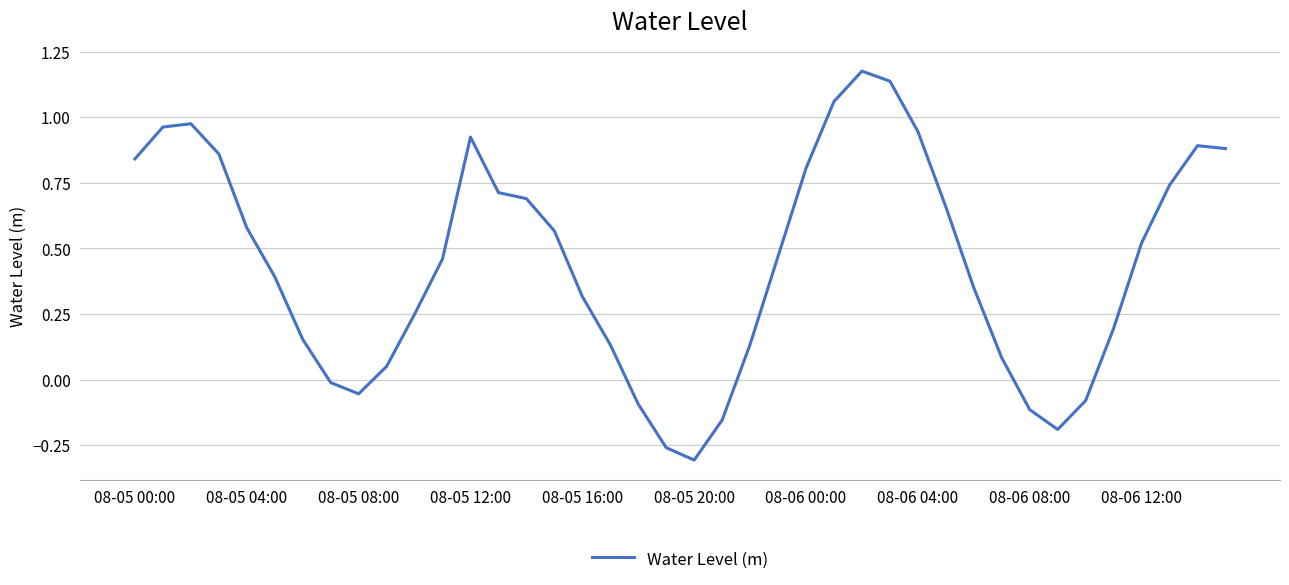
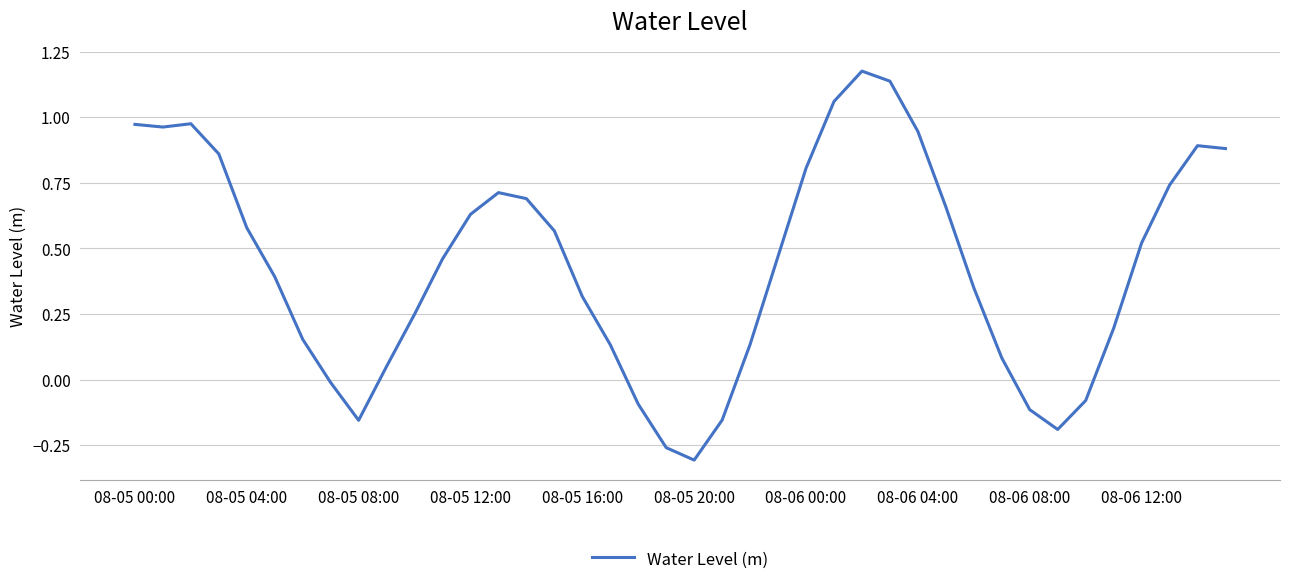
08-05 00:00: 0.84 -> 0.97
08-05 08:00: -0.05 -> -0.15
08-05 12:00: 0.92 -> 0.63
